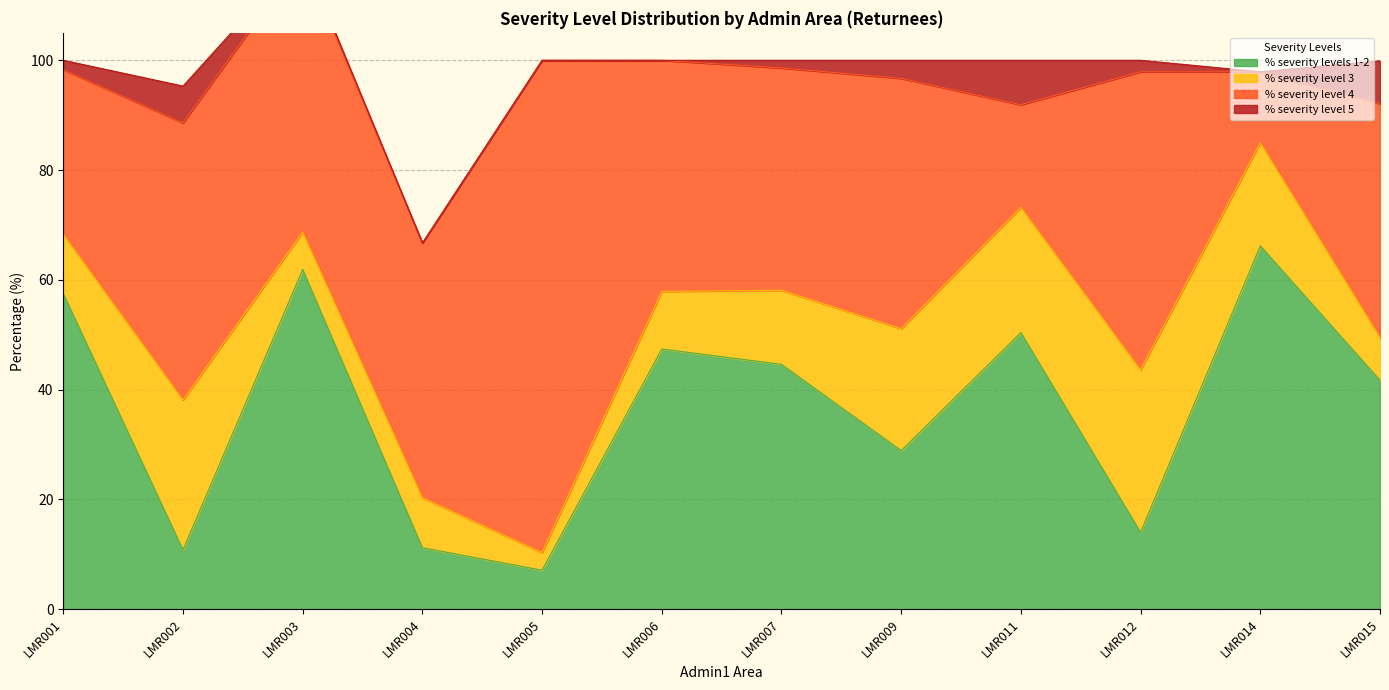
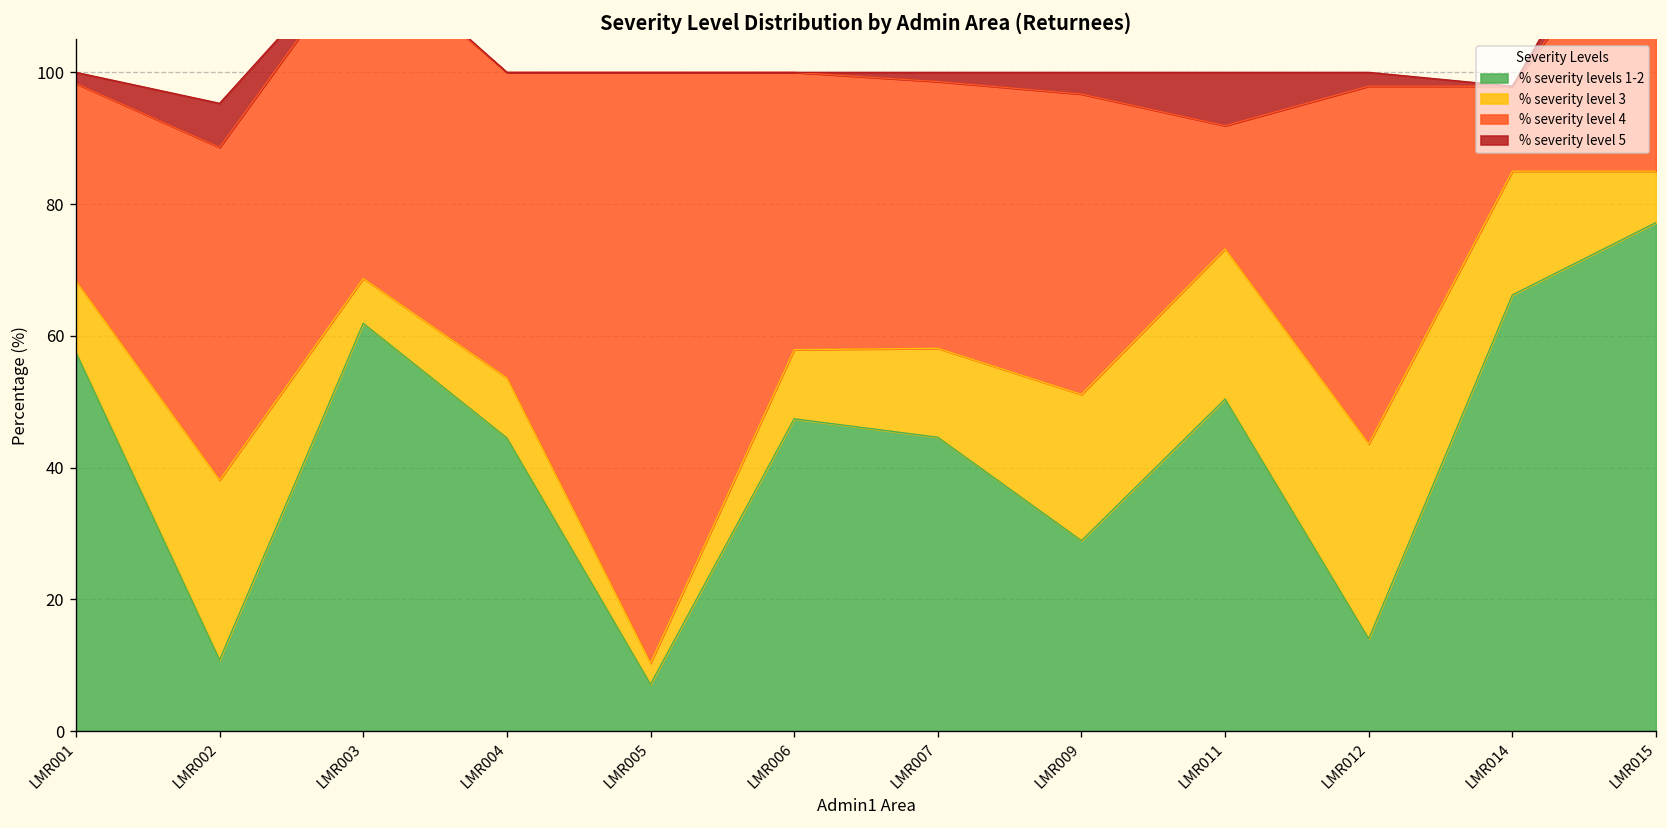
% severity levels 1-2, LMR004: 11 -> 45
% severity levels 1-2, LMR015: 42 -> 77
